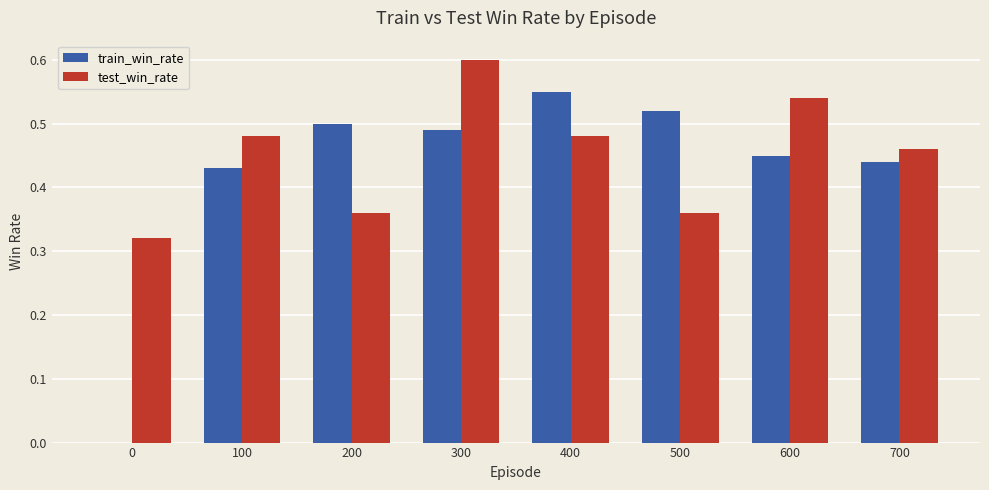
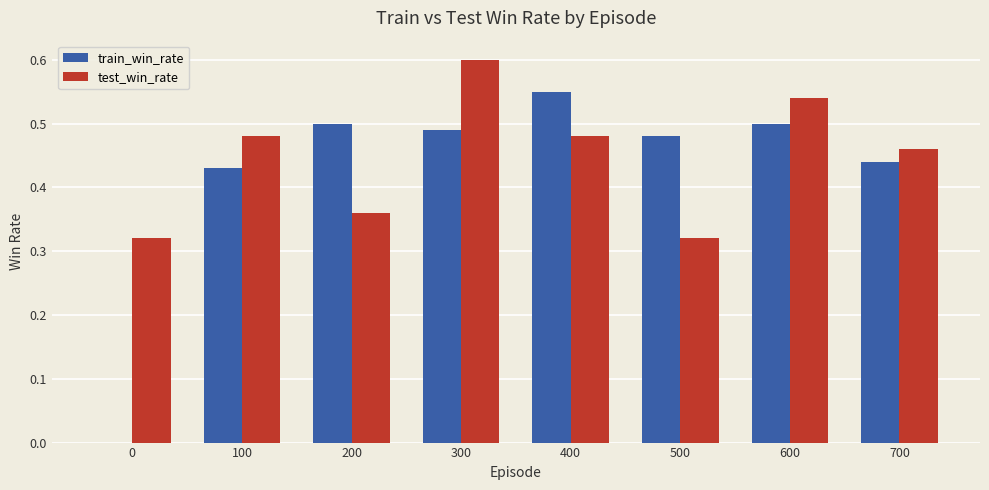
train_win_rate, 500: 0.52 -> 0.48
test_win_rate, 500: 0.36 -> 0.32
train_win_rate, 600: 0.45 -> 0.50
